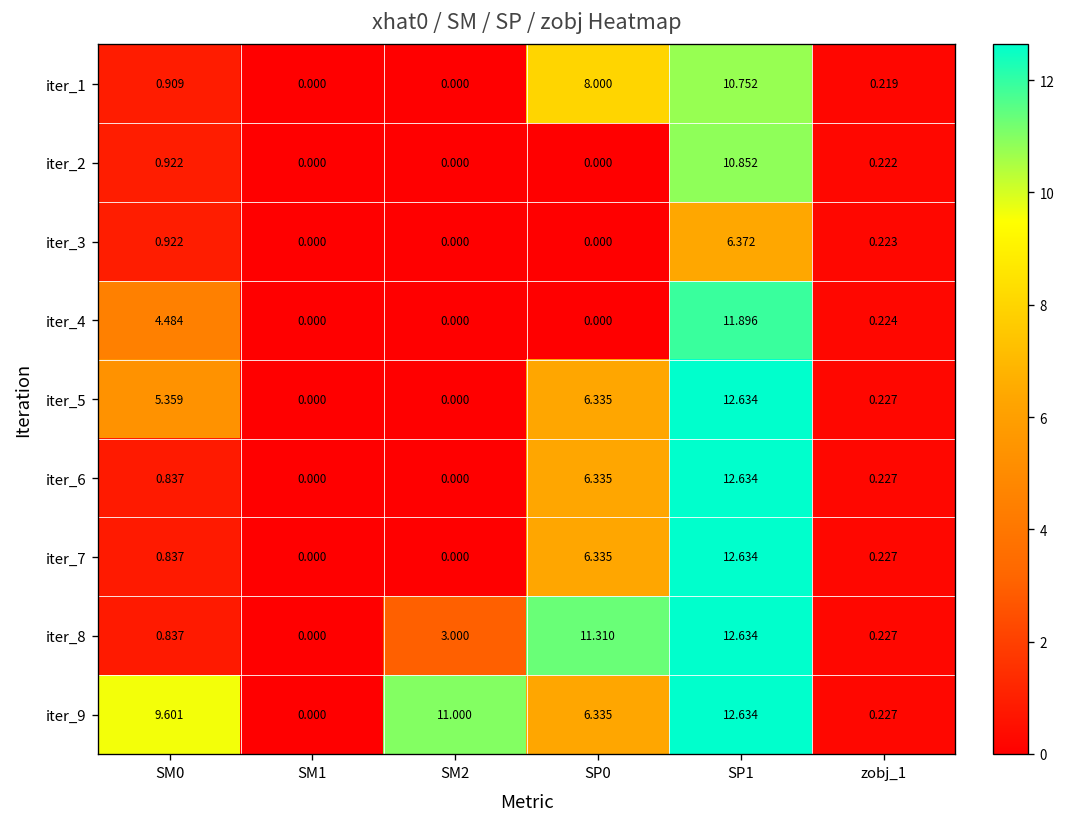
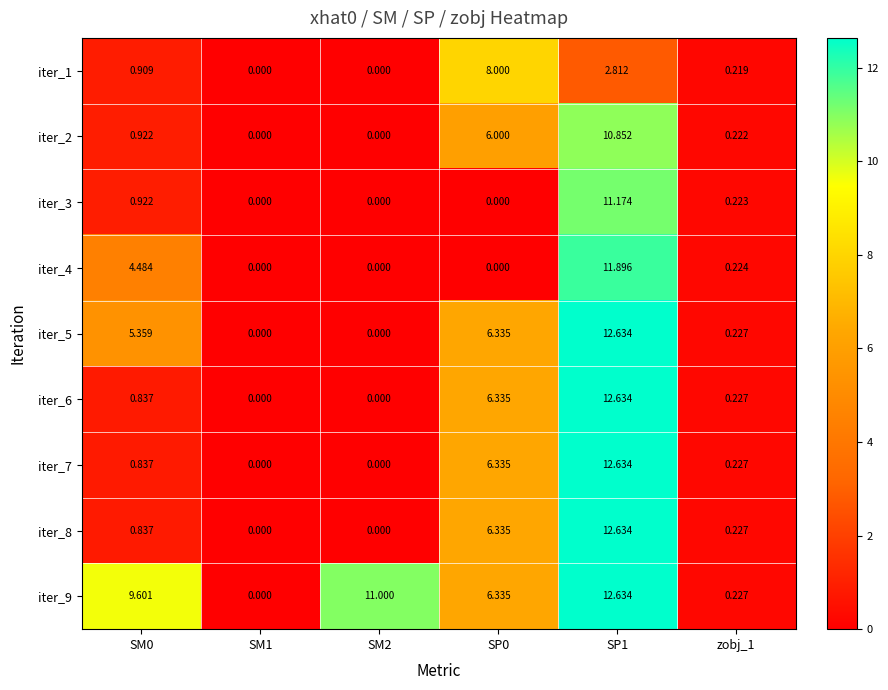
iter_1, SP1: 10.752 -> 2.812
iter_2, SP0: 0.000 -> 6.000
iter_3, SP1: 6.372 -> 11.174
iter_8, SM2: 3.000 -> 0.000
iter_8, SP0: 11.310 -> 6.335
